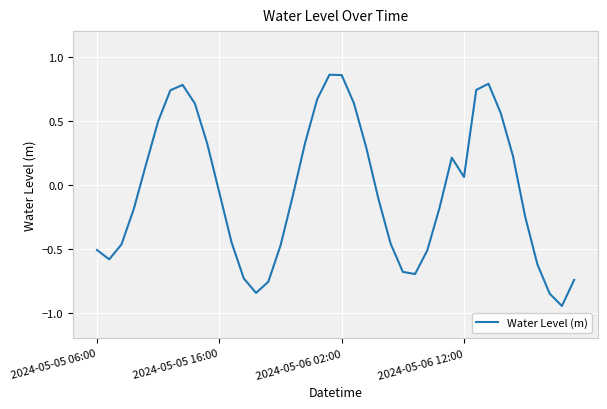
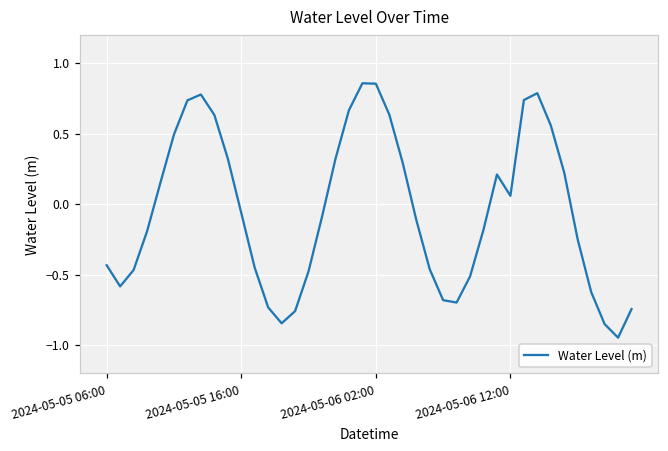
2024-05-05 06:00: -0.51 -> -0.43
